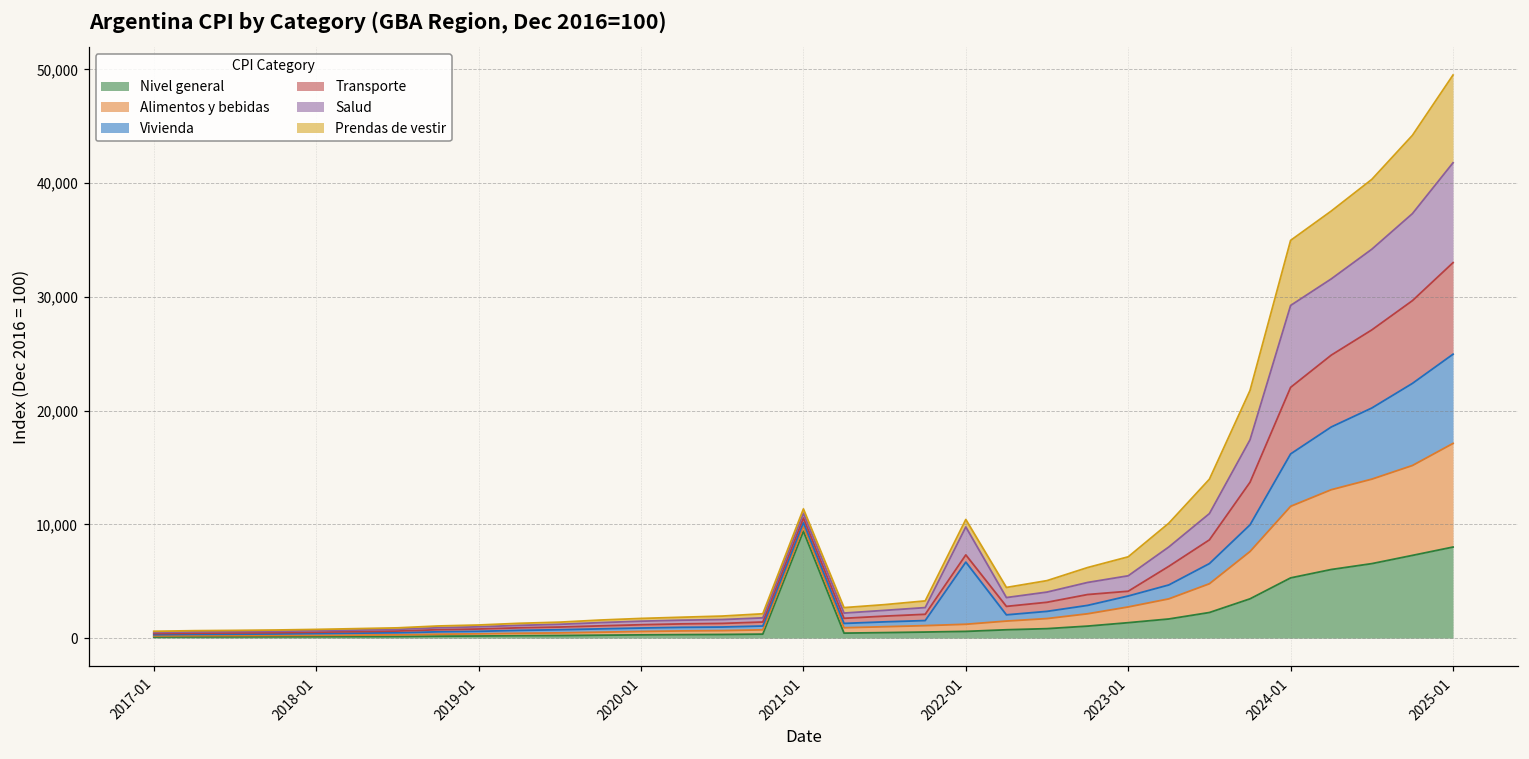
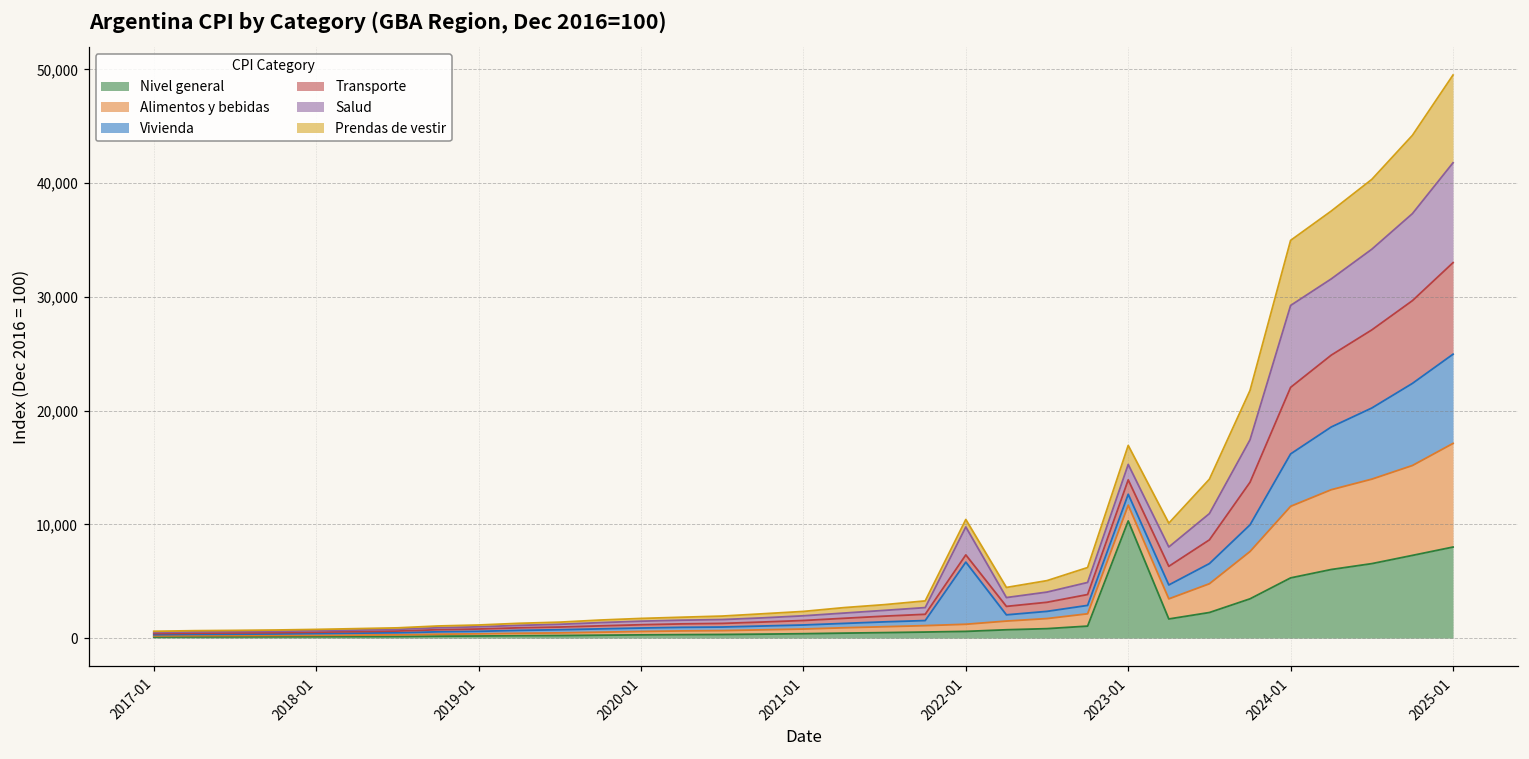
Nivel general, 2021-01: 9,400 -> 400
Nivel general, 2023-01: 1,400 -> 10,300
Transporte, 2023-01: 400 -> 1,300
